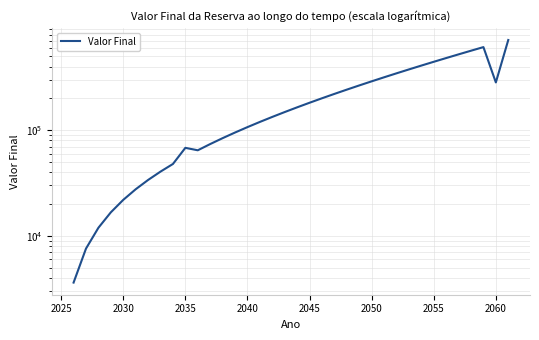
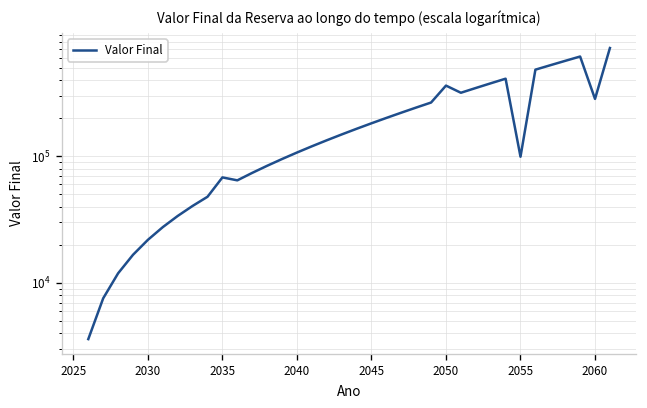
2050: 290000 -> 360000
2055: 440000 -> 100000
